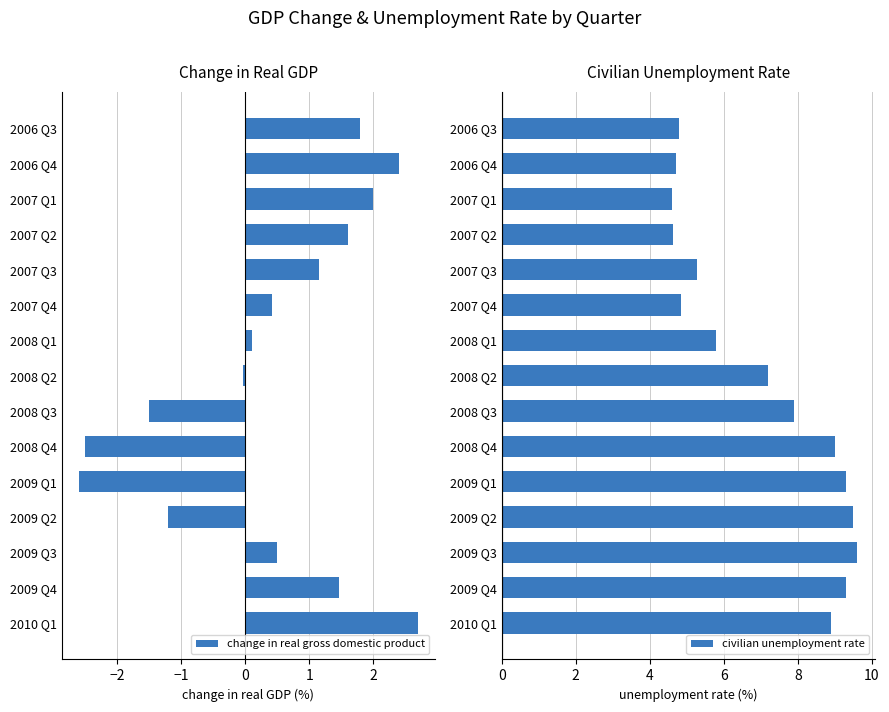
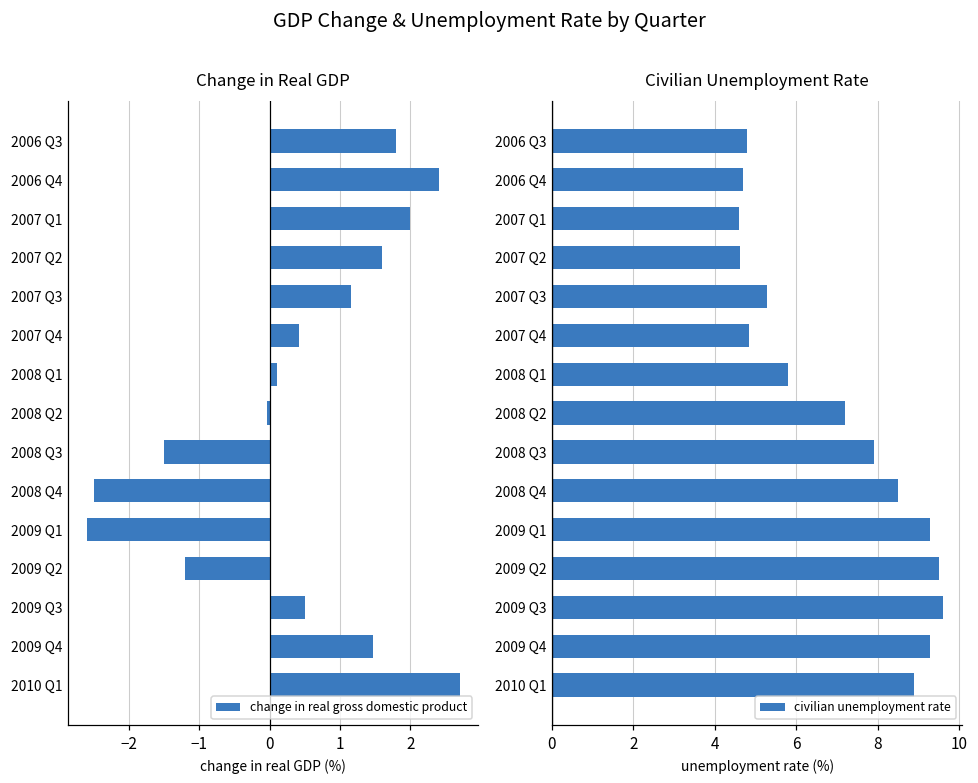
Civilian Unemployment Rate, 2008 Q4: 9.0 -> 8.5
